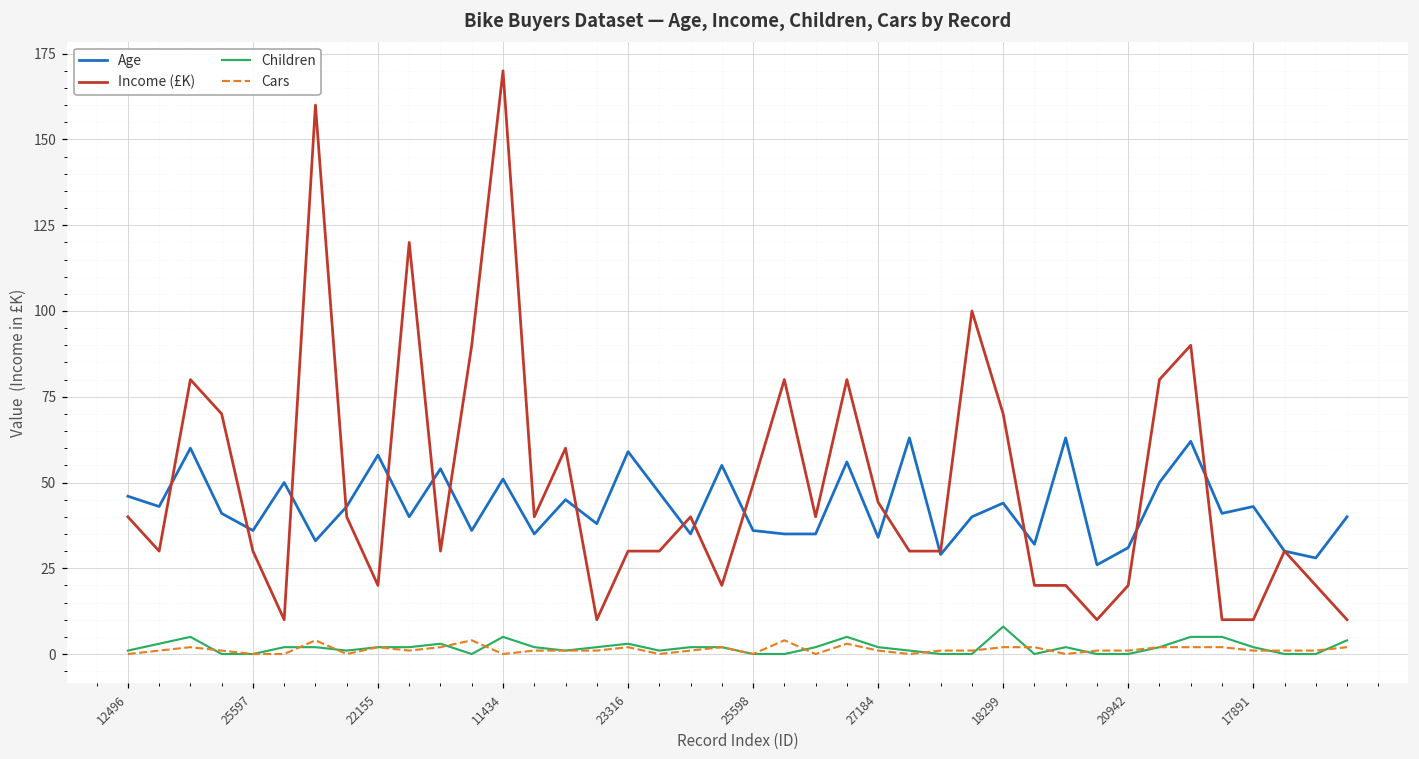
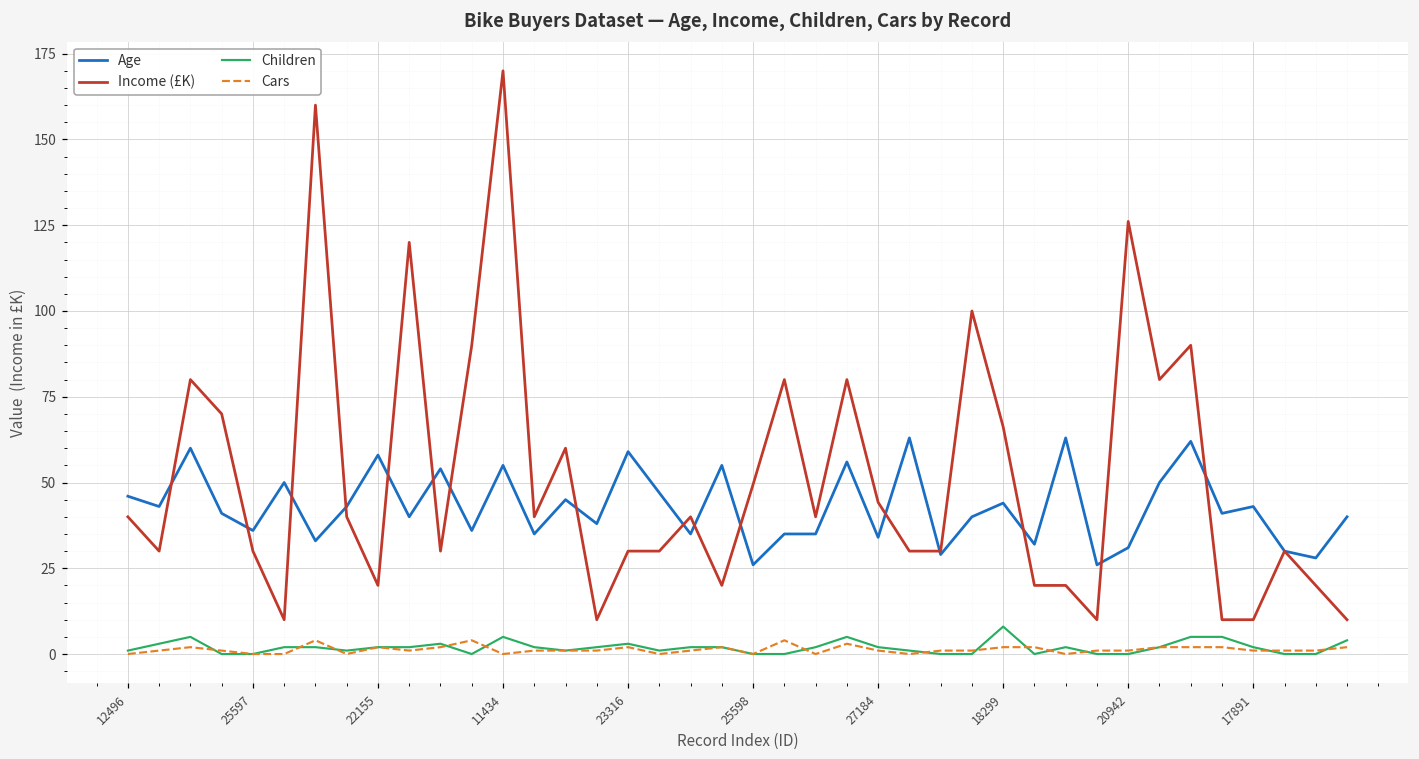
Age, 11434: 51 -> 55
Age, 25598: 36 -> 26
Income (£K), 18299: 70 -> 66
Income (£K), 20942: 20 -> 126
